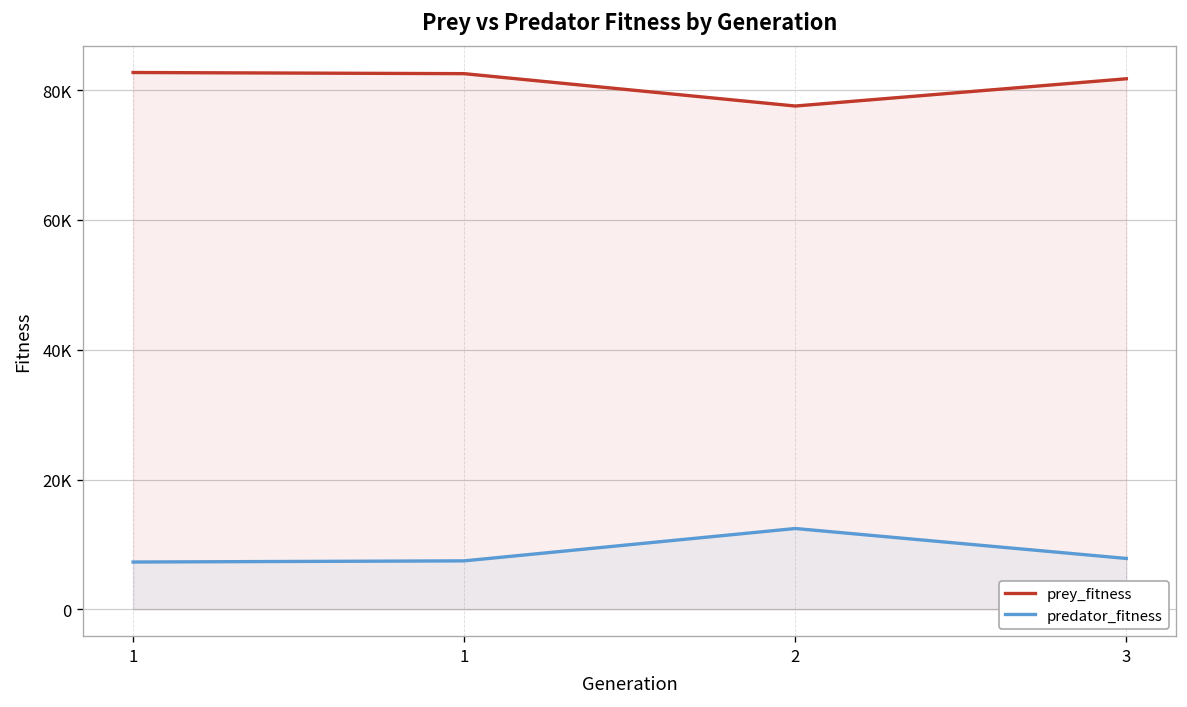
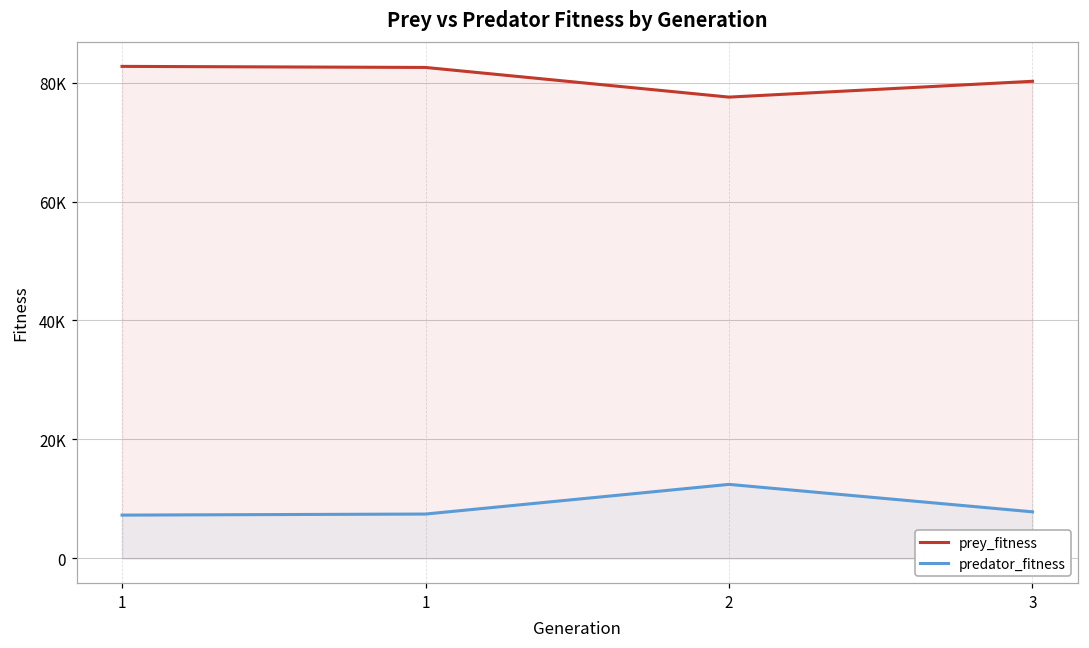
prey_fitness, 3: 82000 -> 80000
